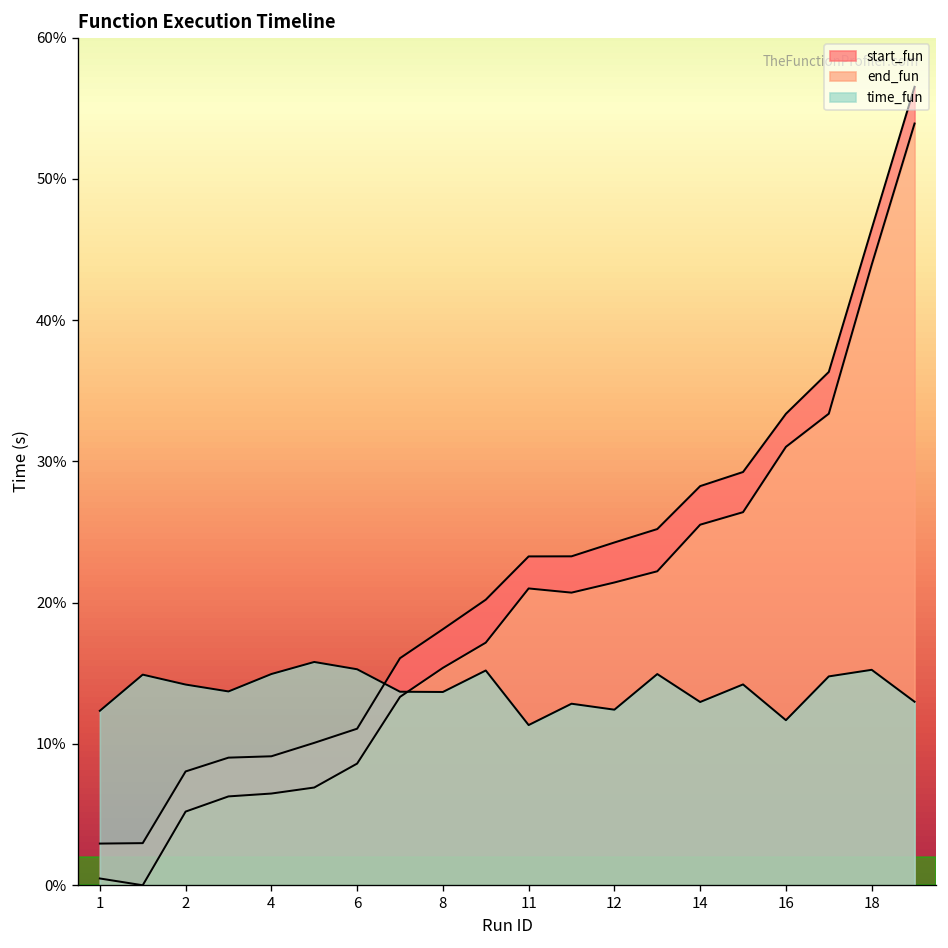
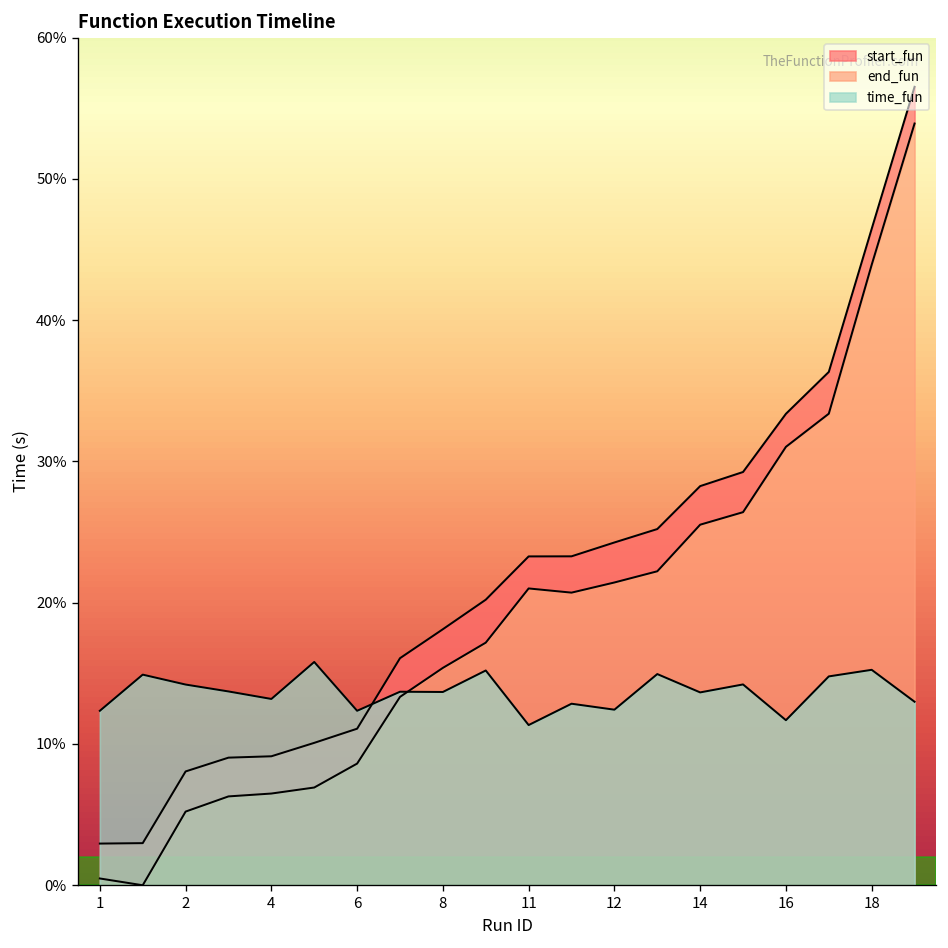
time_fun, 4: 15.0% -> 13.2%
time_fun, 6: 15.3% -> 12.4%
time_fun, 14: 13.0% -> 13.7%
